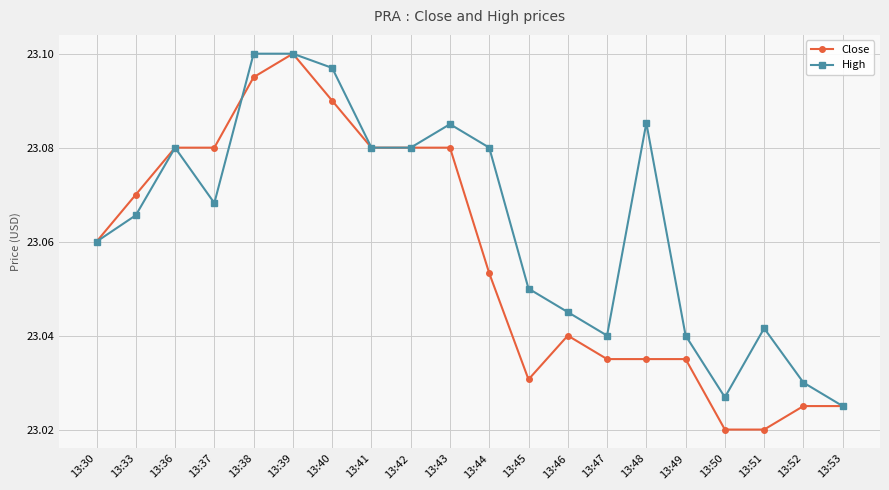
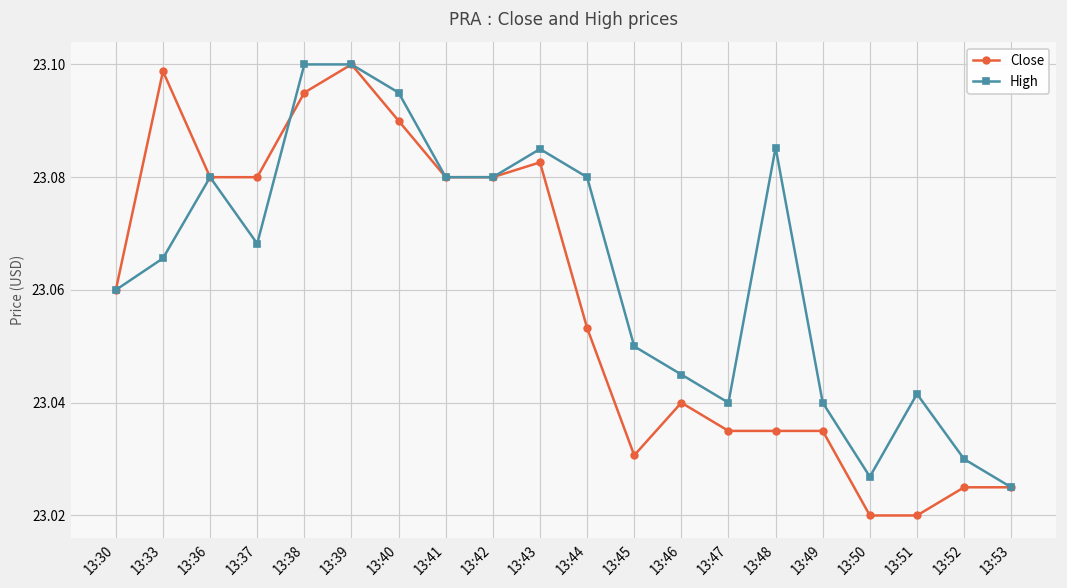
Close, 13:33: 23.070 -> 23.099
High, 13:40: 23.097 -> 23.095
Close, 13:43: 23.080 -> 23.083
